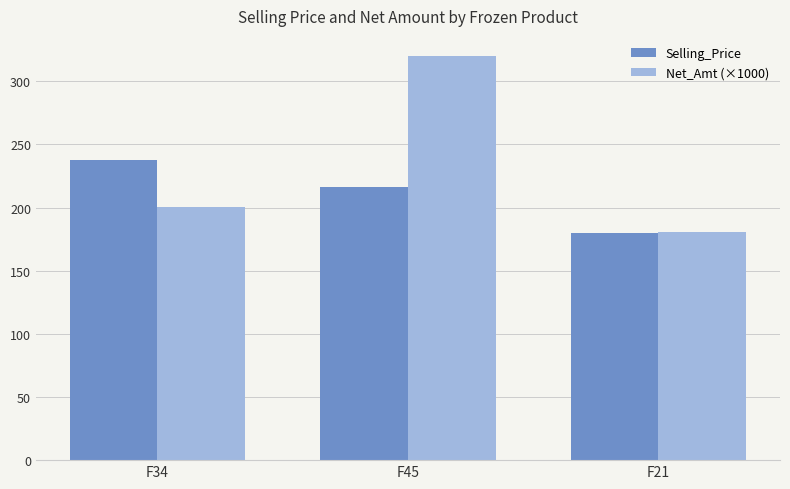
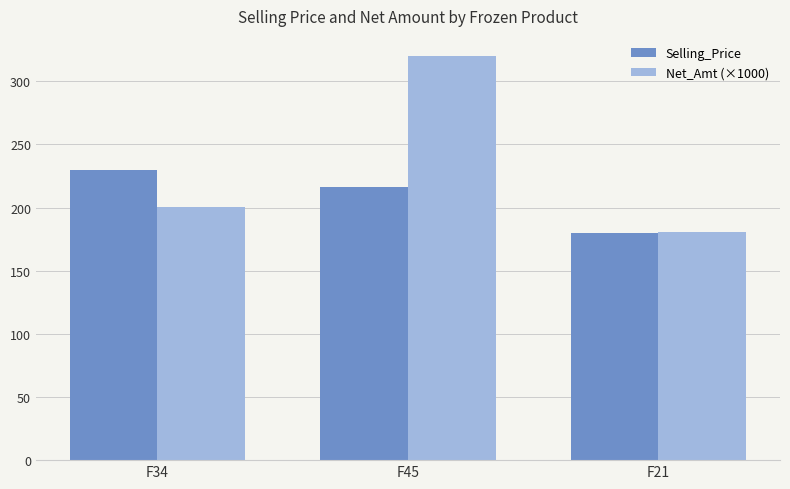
Selling_Price, F34: 238 -> 230
